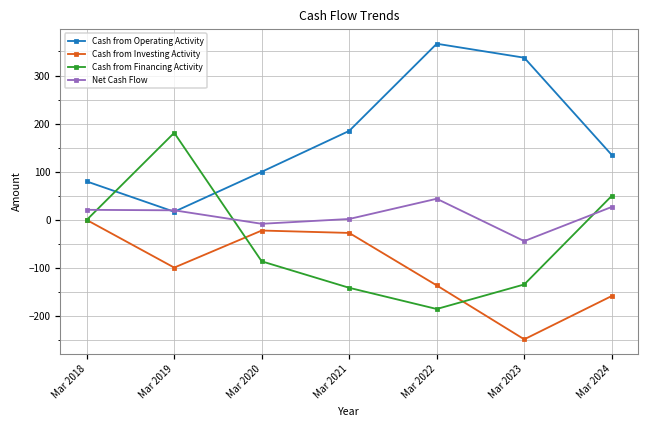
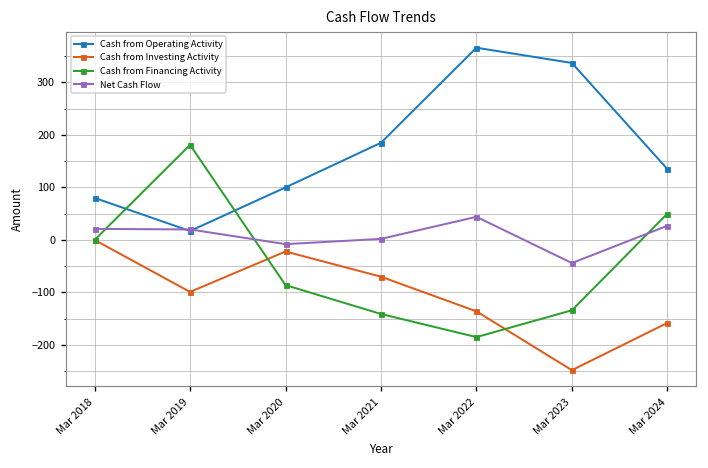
Cash from Investing Activity, Mar 2021: -30 -> -70
